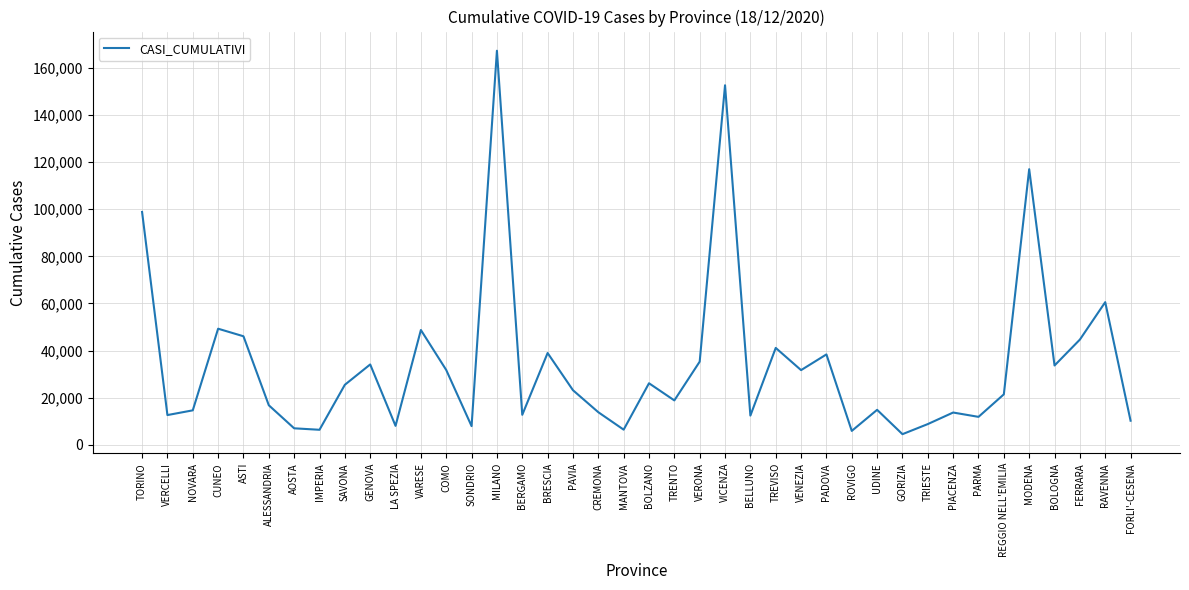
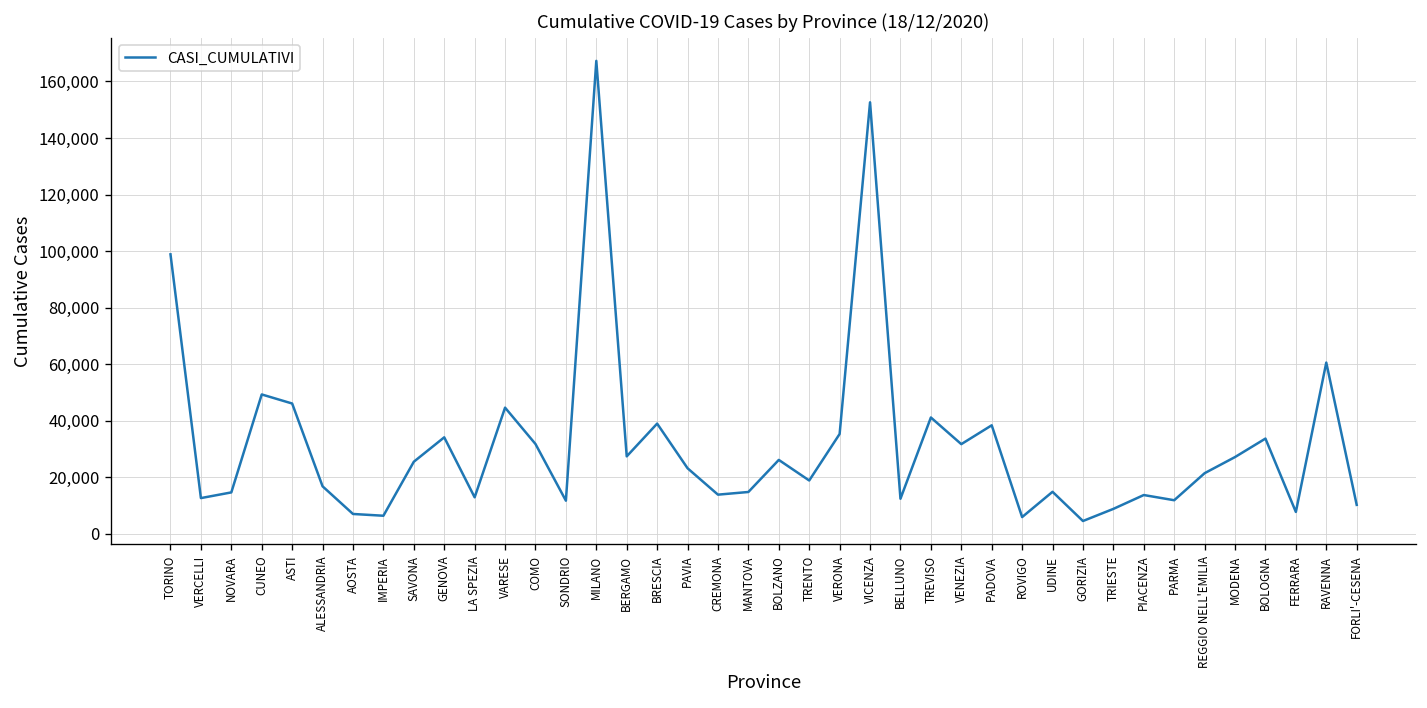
LA SPEZIA: 8,000 -> 13,000
VARESE: 49,000 -> 45,000
SONDRIO: 8,000 -> 12,000
BERGAMO: 13,000 -> 27,000
MANTOVA: 6,000 -> 15,000
MODENA: 117,000 -> 27,000
FERRARA: 45,000 -> 8,000
